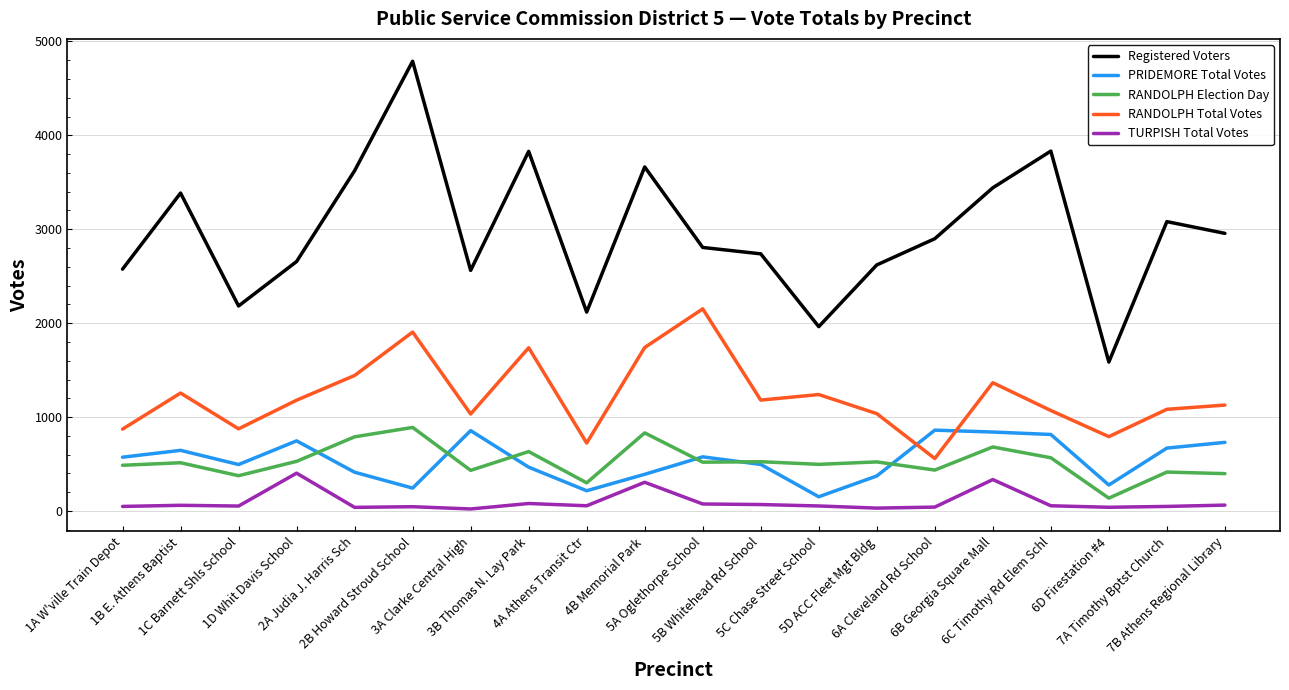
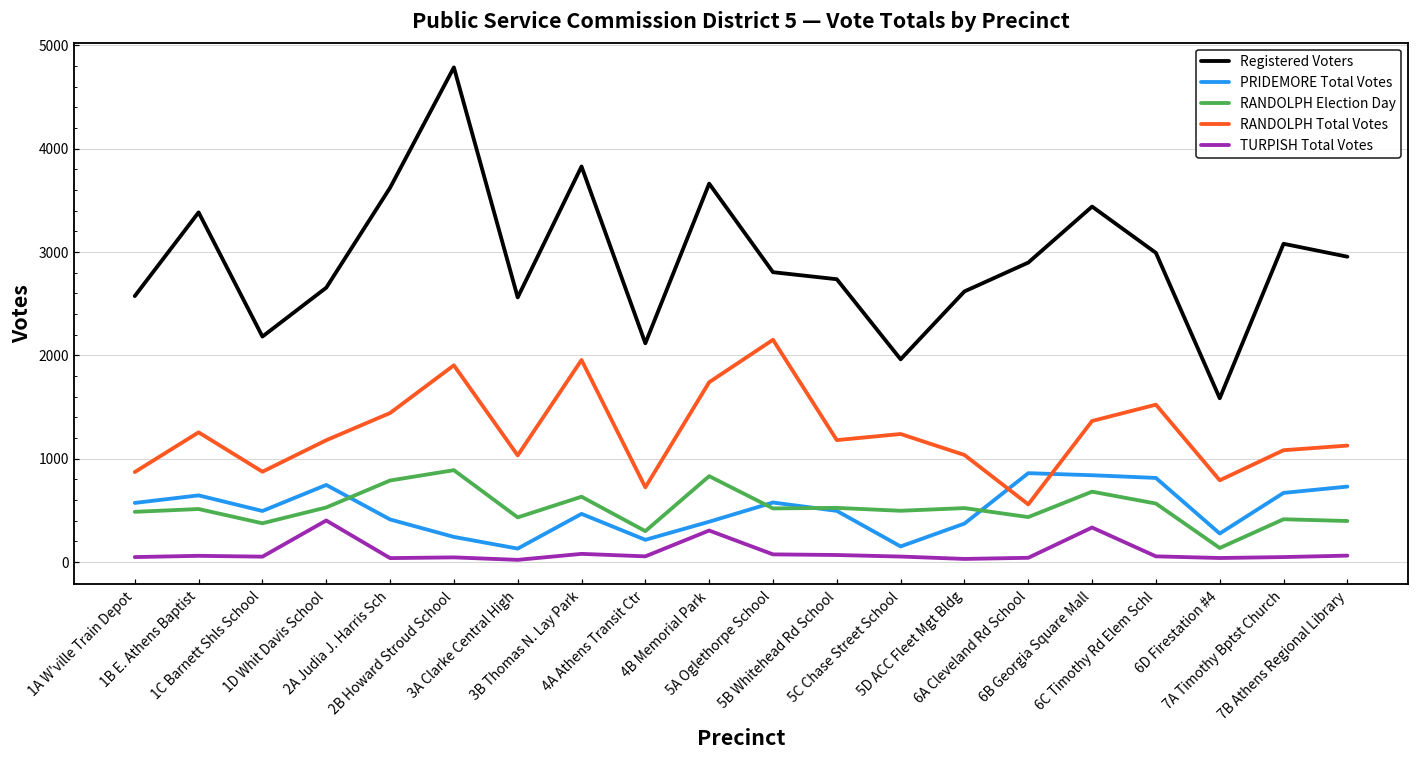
PRIDEMORE Total Votes, 3A Clarke Central High: 900 -> 100
RANDOLPH Total Votes, 3B Thomas N. Lay Park: 1700 -> 2000
Registered Voters, 6C Timothy Rd Elem Schl: 3800 -> 3000
RANDOLPH Total Votes, 6C Timothy Rd Elem Schl: 1100 -> 1500
